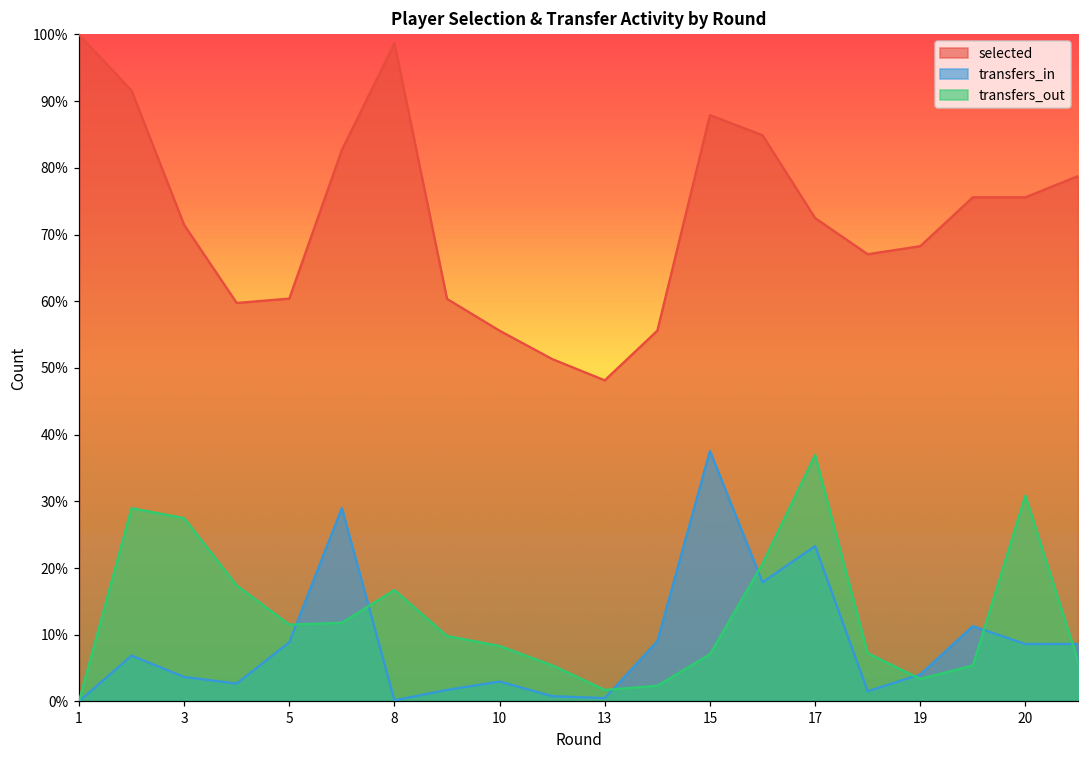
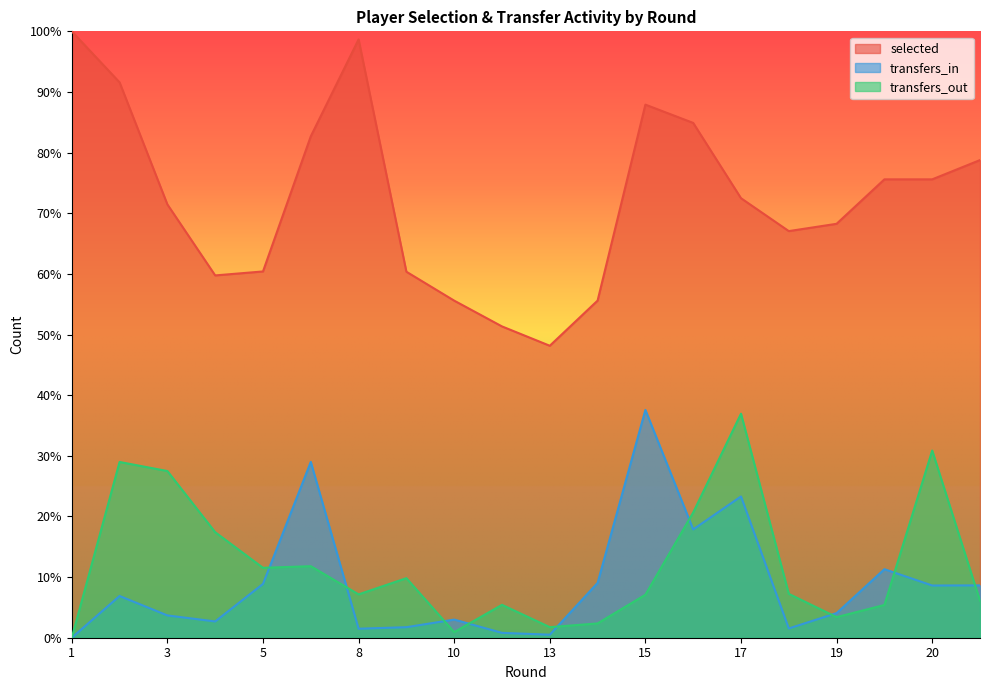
transfers_in, 8: 0% -> 1%
transfers_out, 8: 17% -> 7%
transfers_out, 10: 8% -> 1%
